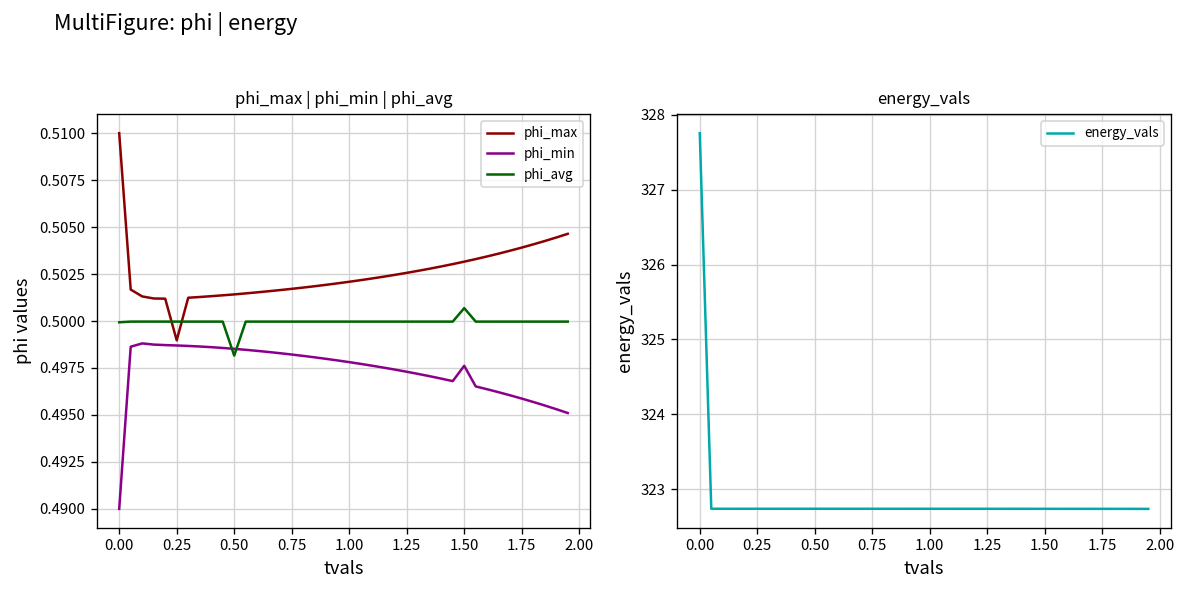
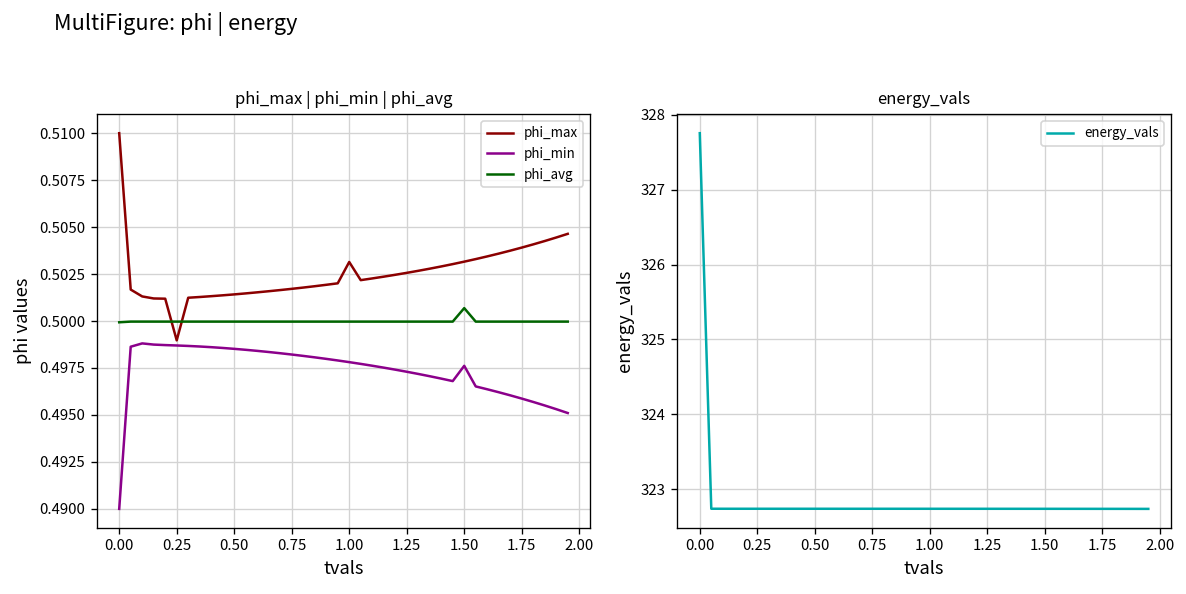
phi_max | phi_min | phi_avg, phi_avg, 0.50: 0.4982 -> 0.5000
phi_max | phi_min | phi_avg, phi_max, 1.00: 0.5021 -> 0.5031
